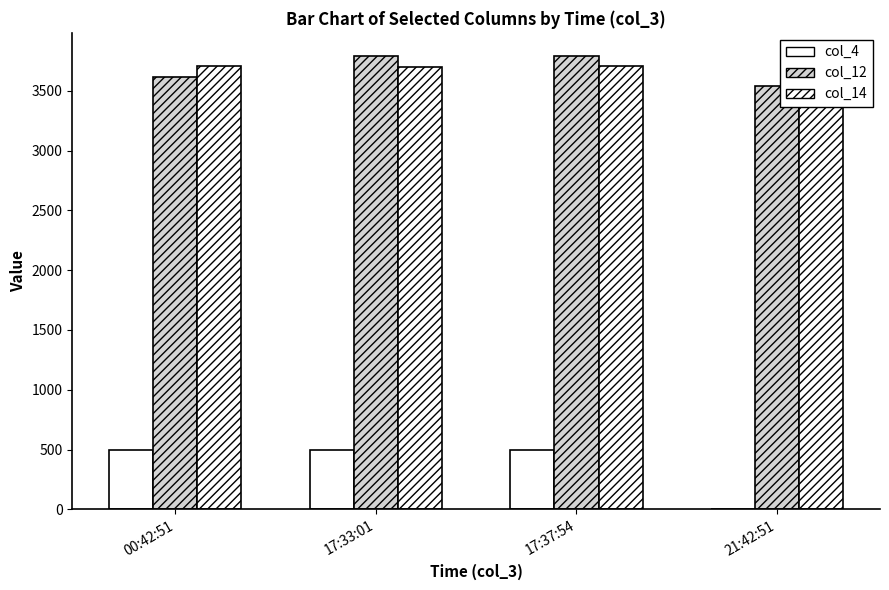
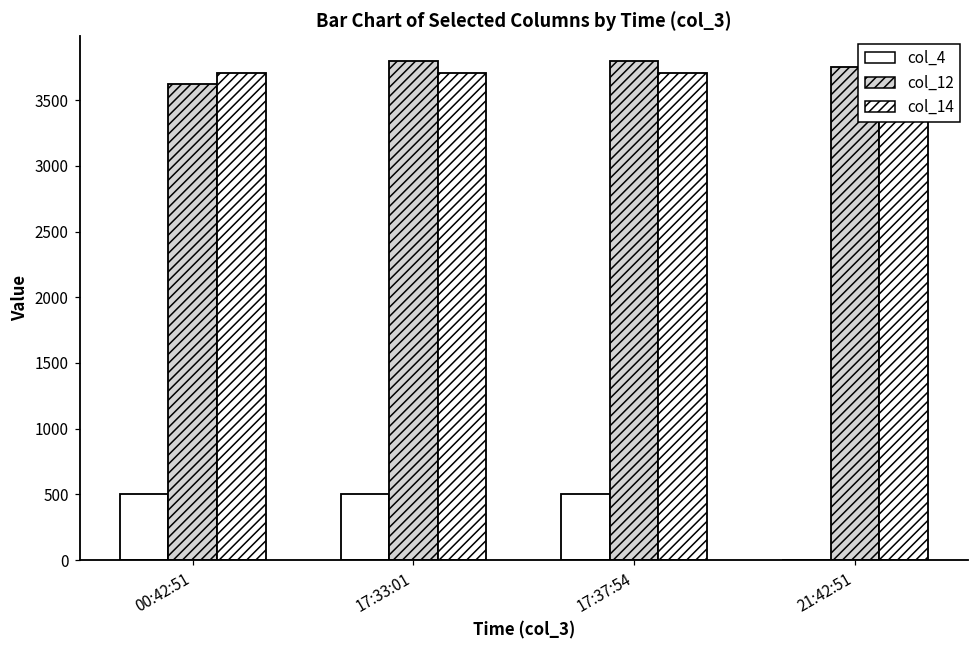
col_12, 21:42:51: 3540 -> 3750
